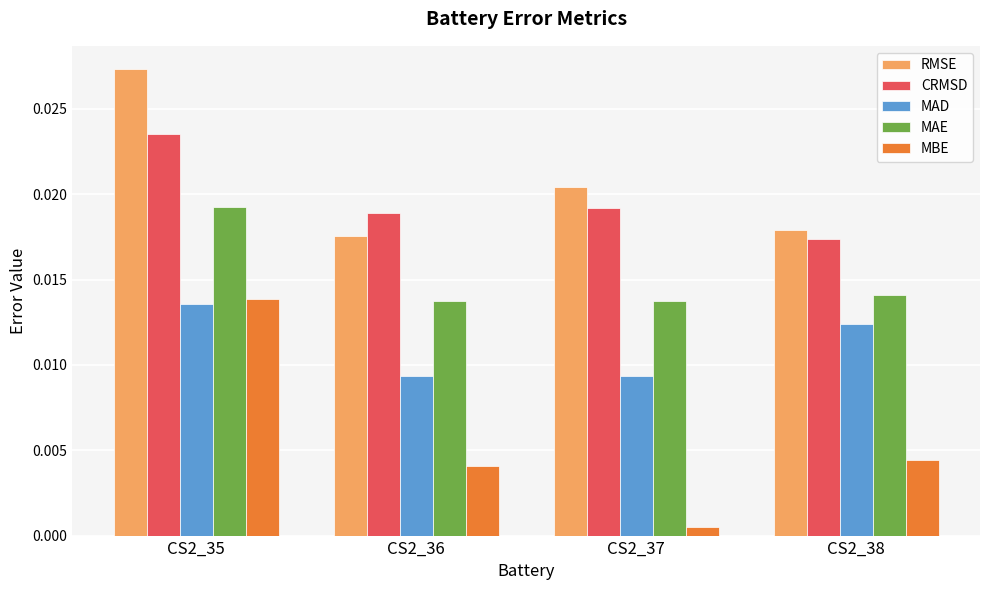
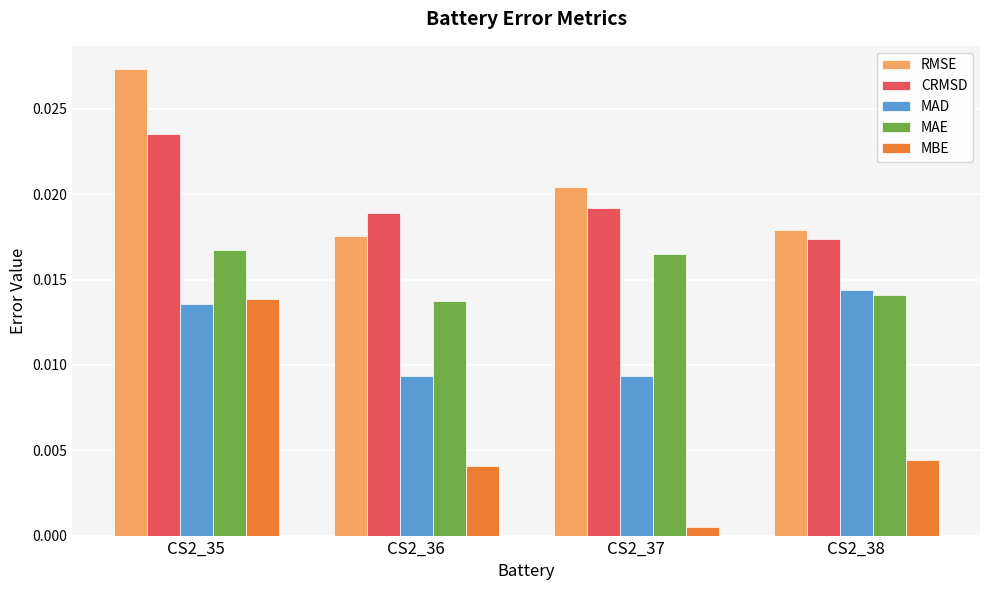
MAE, CS2_35: 0.0192 -> 0.0167
MAE, CS2_37: 0.0137 -> 0.0165
MAD, CS2_38: 0.0124 -> 0.0144
